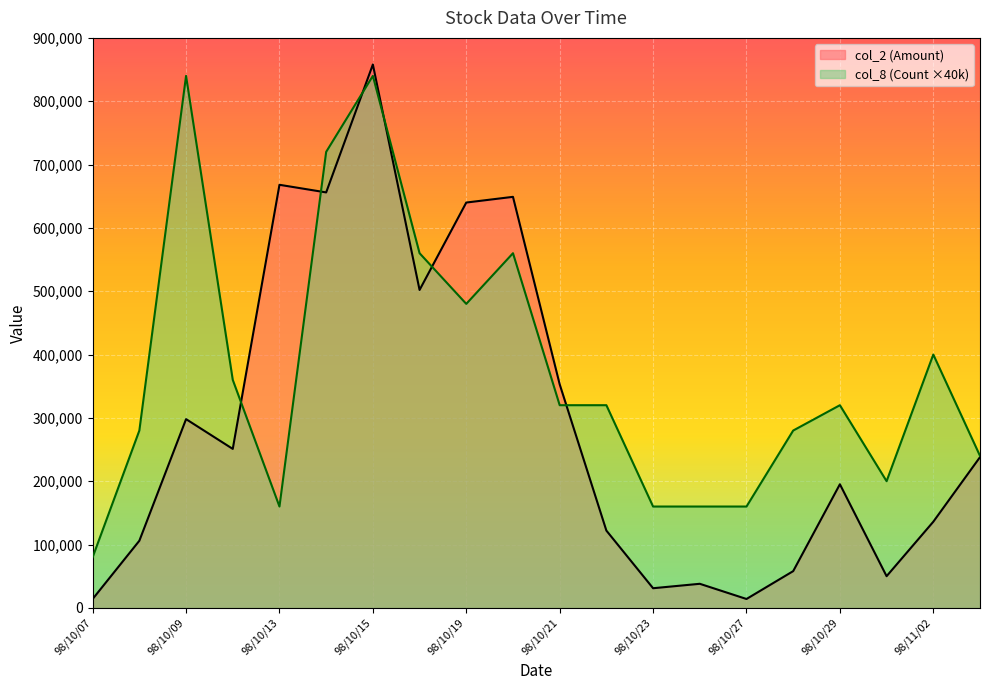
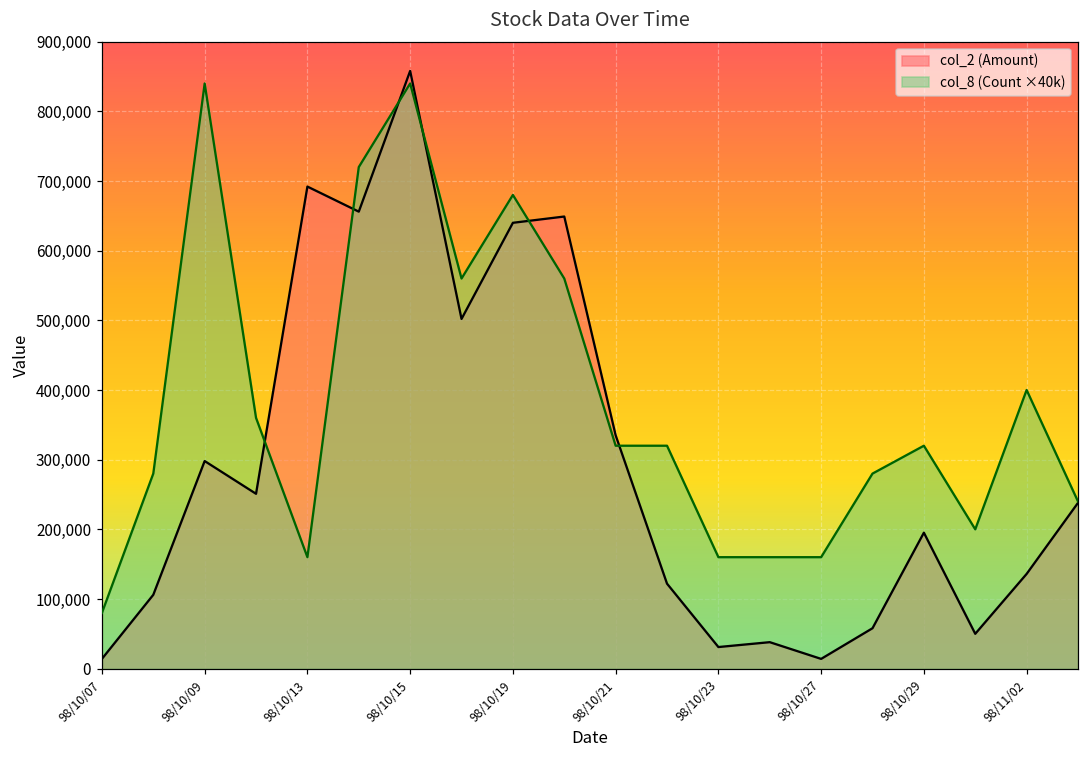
col_2 (Amount), 98/10/13: 670,000 -> 690,000
col_8 (Count ×40k), 98/10/19: 480,000 -> 680,000
col_2 (Amount), 98/10/21: 350,000 -> 330,000
